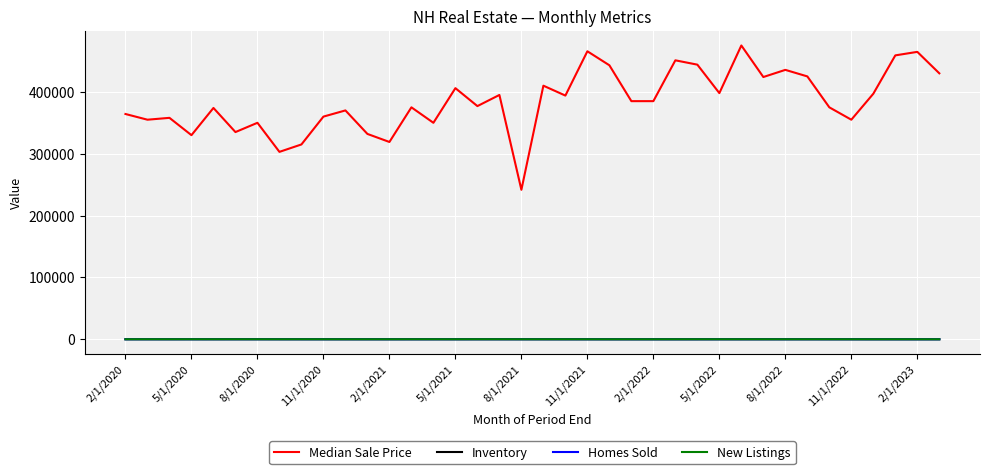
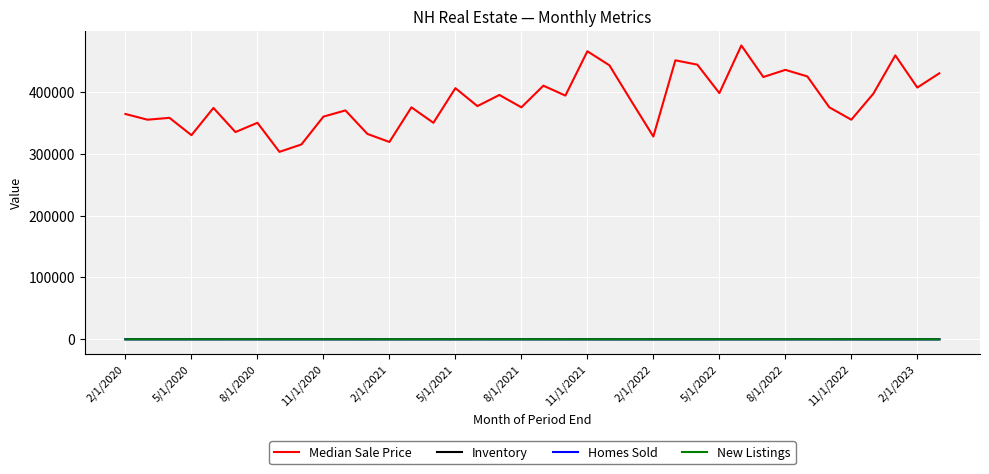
Median Sale Price, 8/1/2021: 240000 -> 380000
Median Sale Price, 2/1/2022: 390000 -> 330000
Median Sale Price, 2/1/2023: 460000 -> 410000
